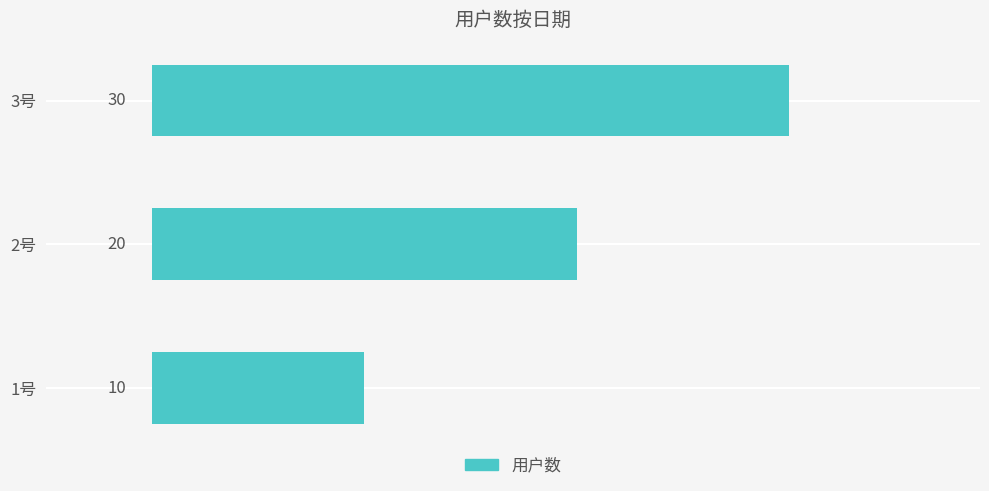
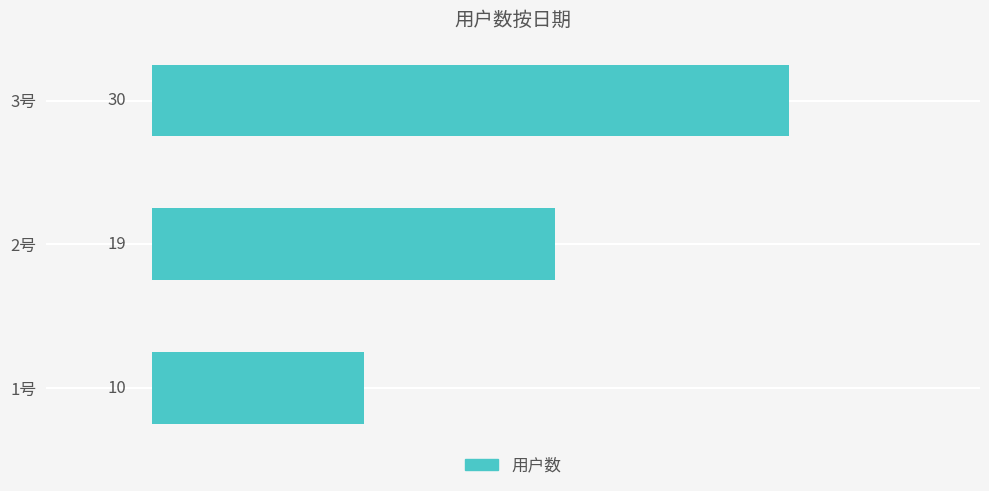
2号: 20 -> 19
